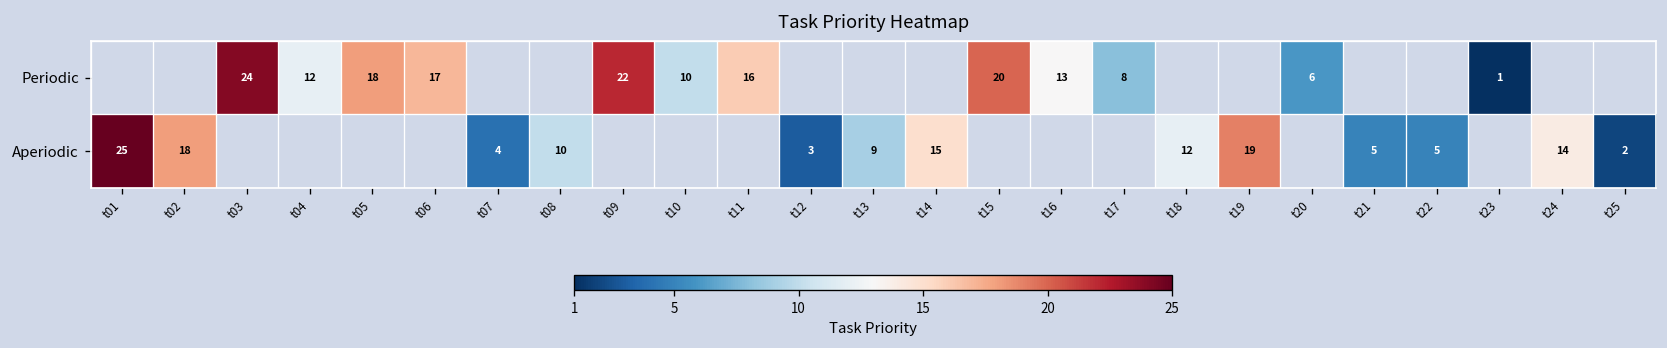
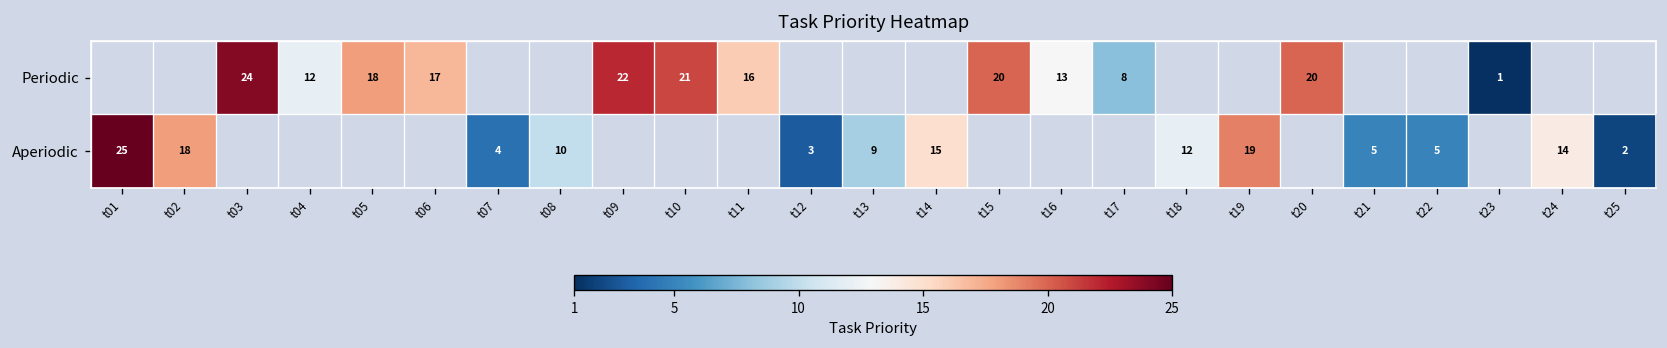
Periodic, t10: 10 -> 21
Periodic, t20: 6 -> 20
